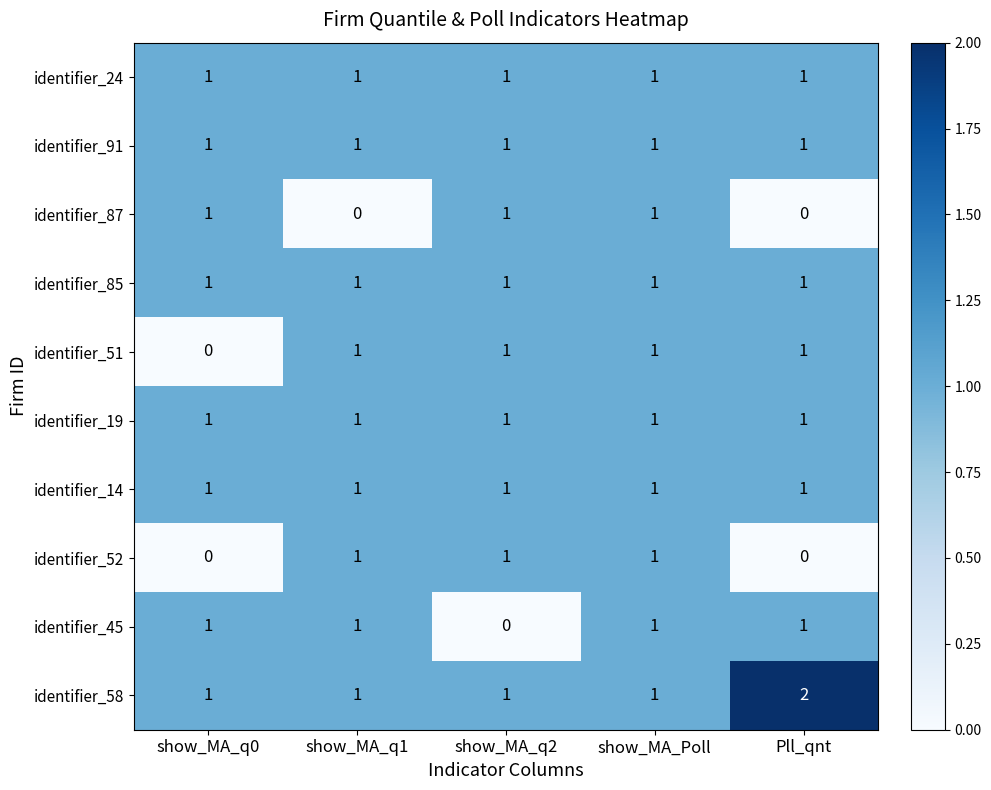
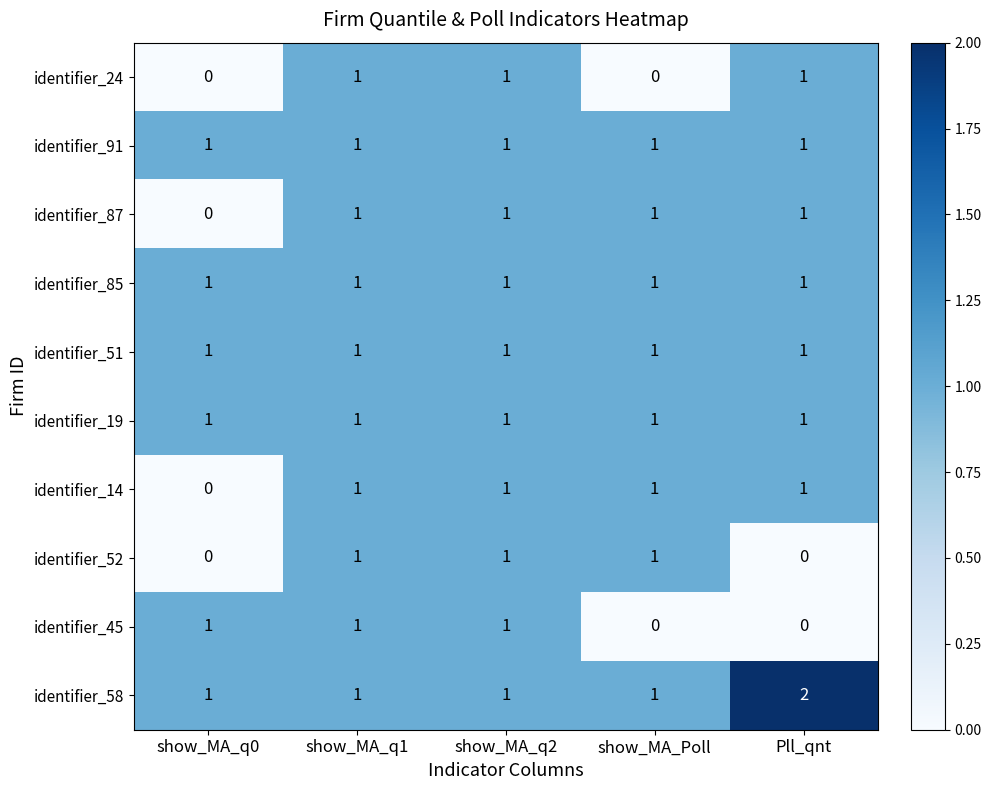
identifier_24, show_MA_q0: 1 -> 0
identifier_24, show_MA_Poll: 1 -> 0
identifier_87, show_MA_q0: 1 -> 0
identifier_87, show_MA_q1: 0 -> 1
identifier_87, Pll_qnt: 0 -> 1
identifier_51, show_MA_q0: 0 -> 1
identifier_14, show_MA_q0: 1 -> 0
identifier_45, show_MA_q2: 0 -> 1
identifier_45, show_MA_Poll: 1 -> 0
identifier_45, Pll_qnt: 1 -> 0
